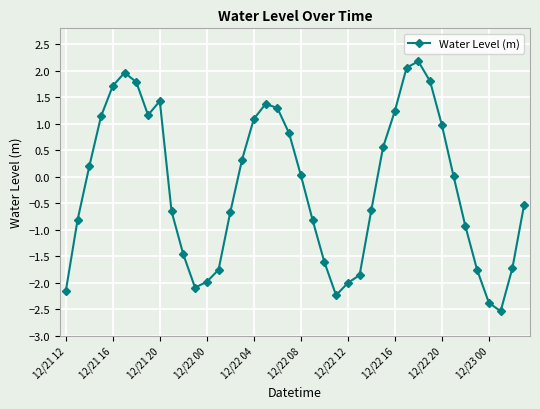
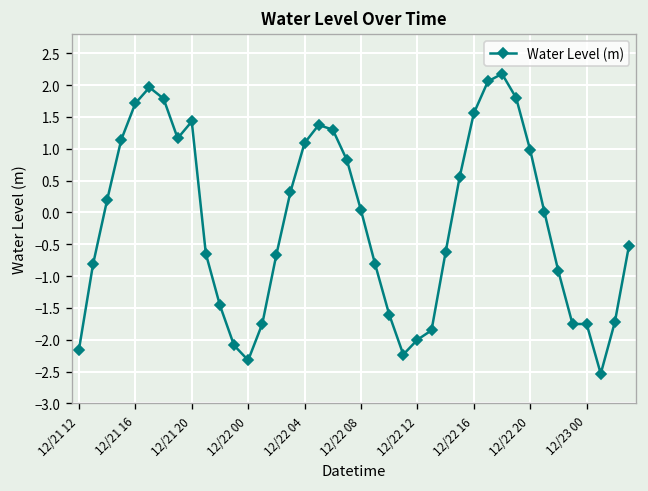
12/22 00: -2.0 -> -2.3
12/22 16: 1.2 -> 1.6
12/23 00: -2.4 -> -1.8
